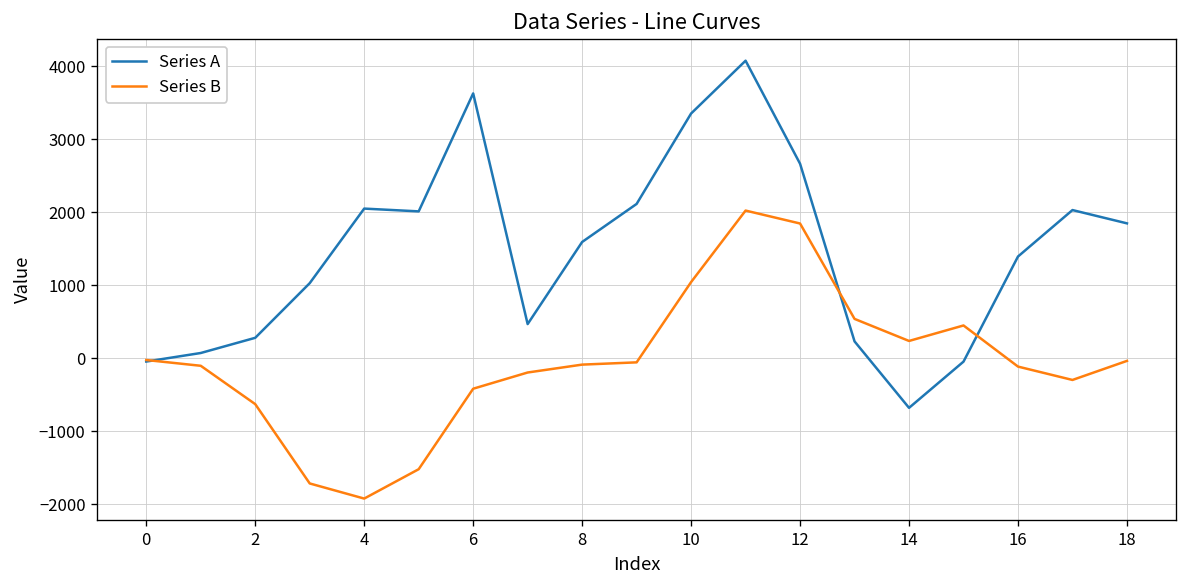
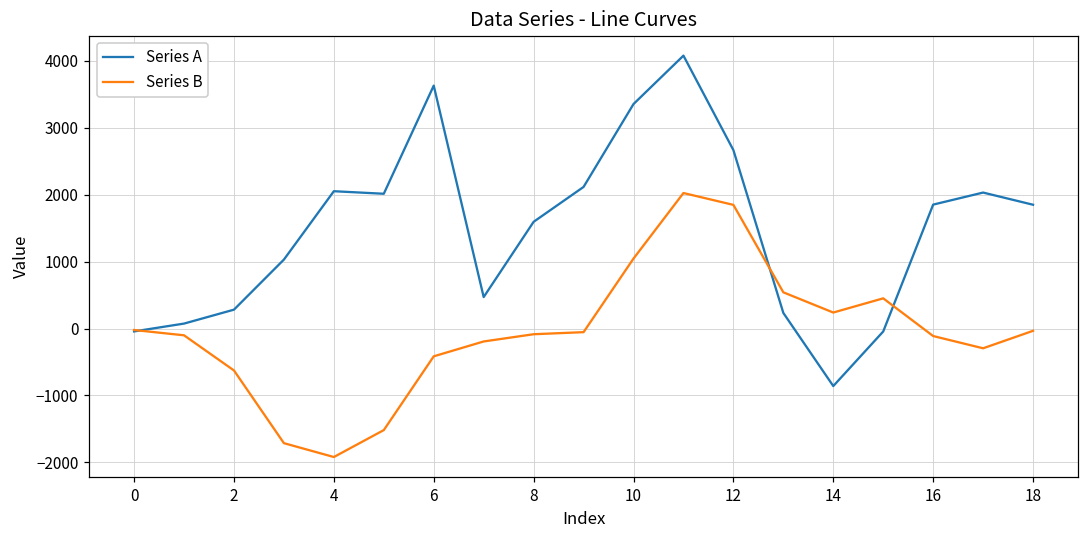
Series A, 14: -700 -> -900
Series A, 16: 1400 -> 1900
